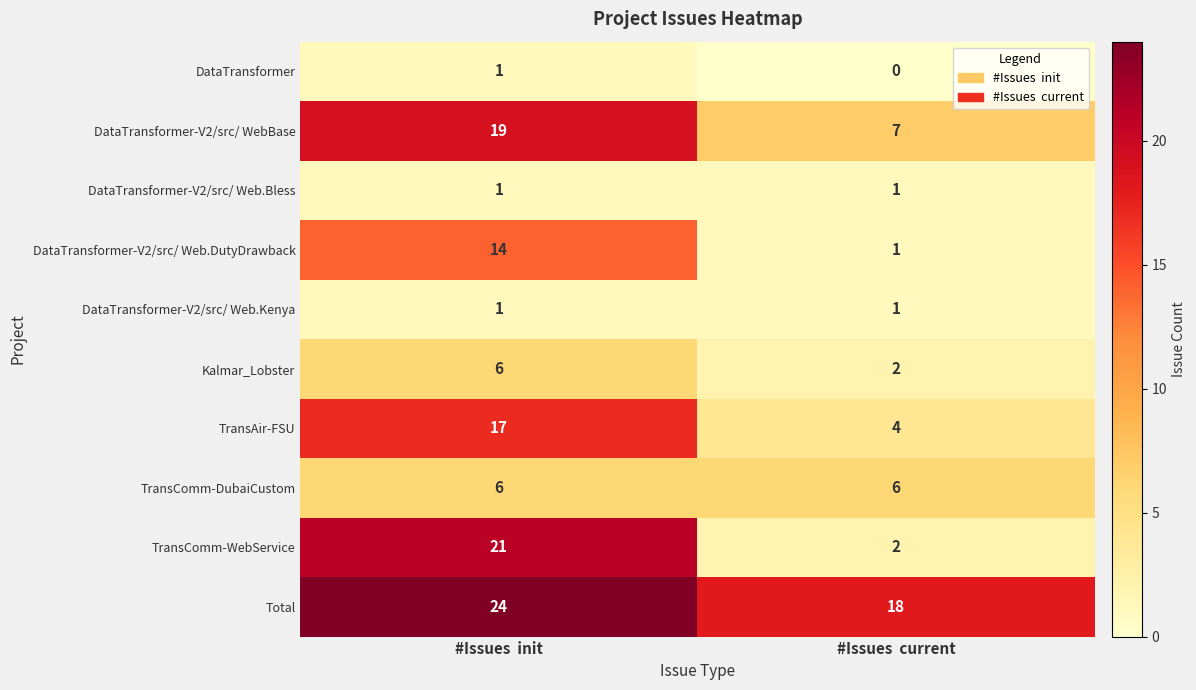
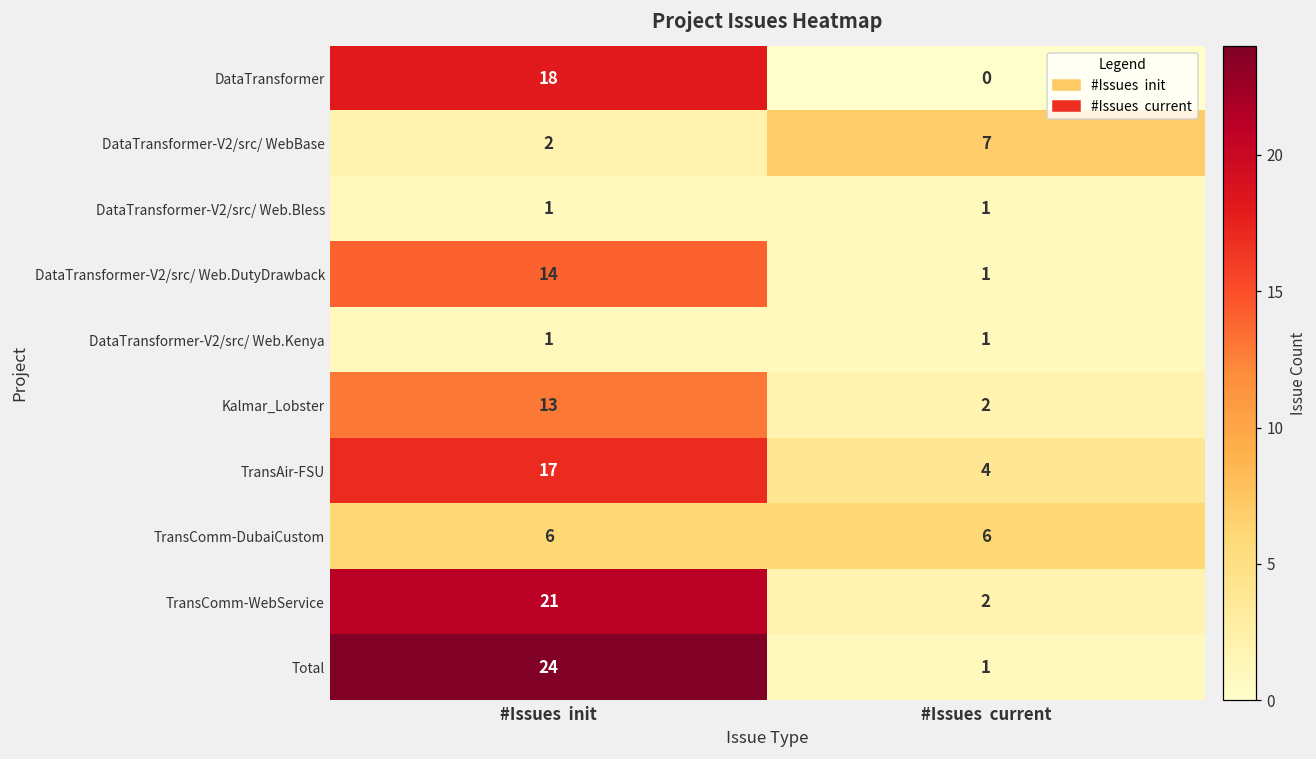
DataTransformer, #Issues init: 1 -> 18
DataTransformer-V2/src/ WebBase, #Issues init: 19 -> 2
Kalmar_Lobster, #Issues init: 6 -> 13
Total, #Issues current: 18 -> 1
